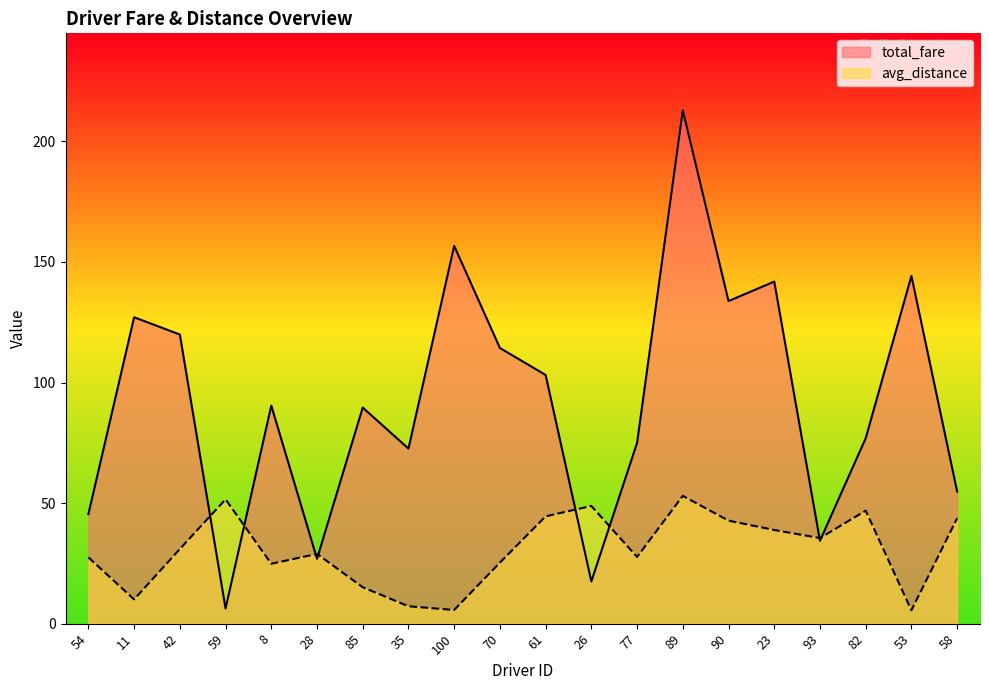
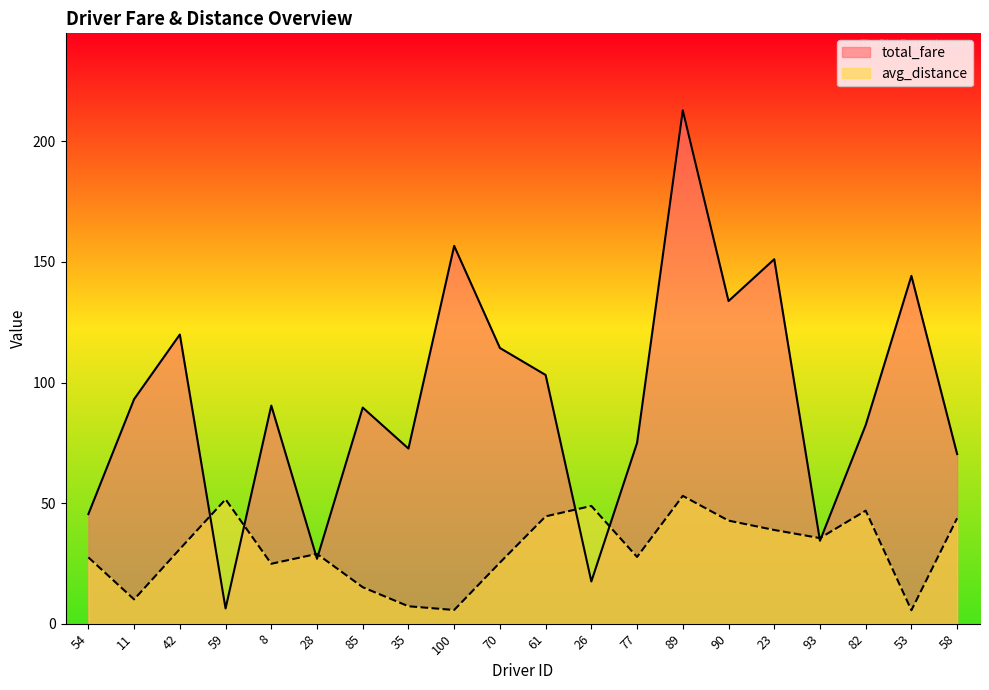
total_fare, 11: 127 -> 93
total_fare, 23: 142 -> 151
total_fare, 82: 77 -> 82
total_fare, 58: 55 -> 70
